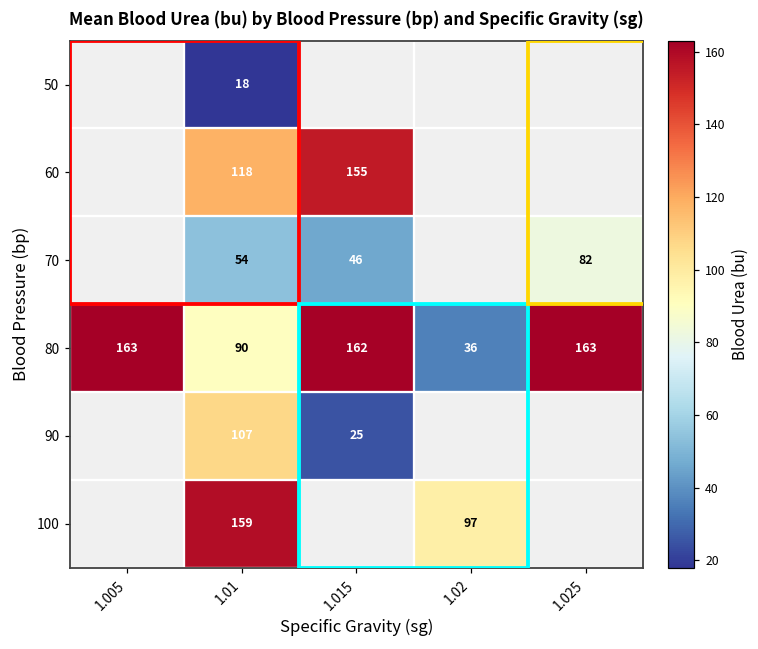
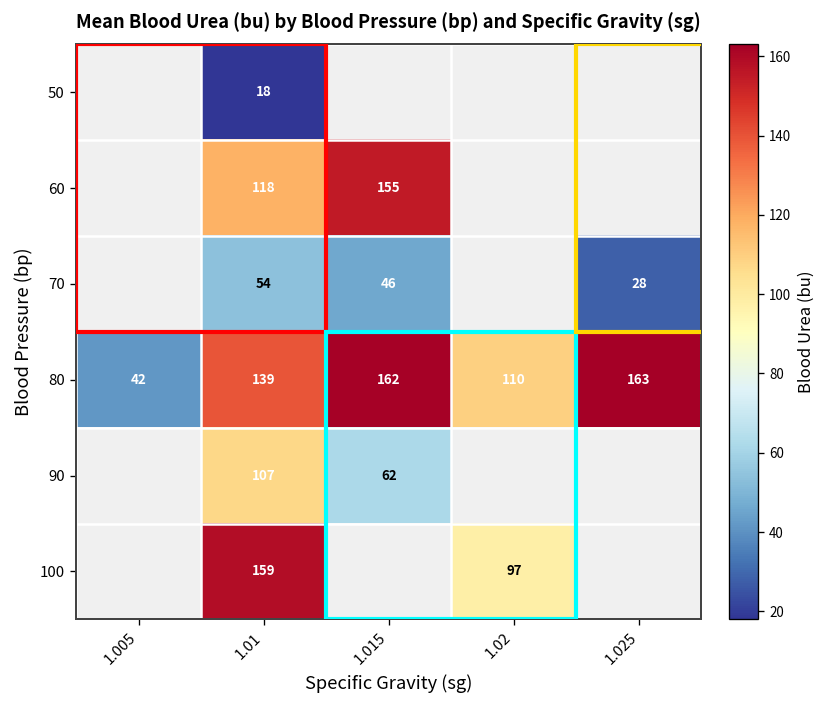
70, 1.025: 82 -> 28
80, 1.005: 163 -> 42
80, 1.01: 90 -> 139
80, 1.02: 36 -> 110
90, 1.015: 25 -> 62
